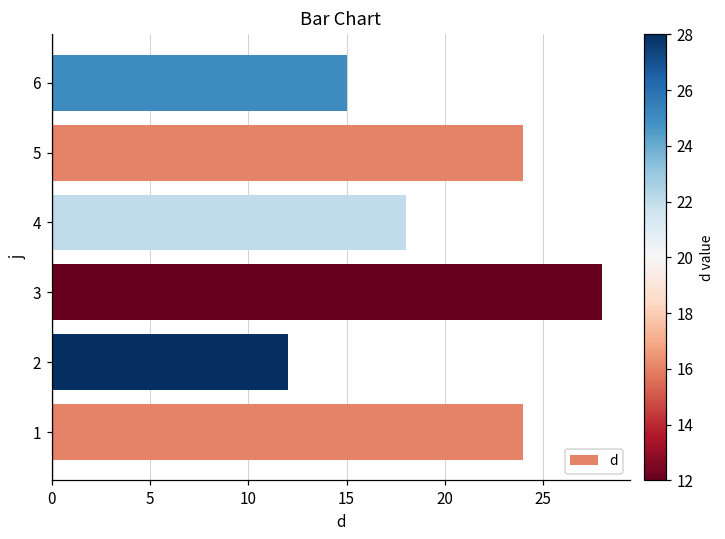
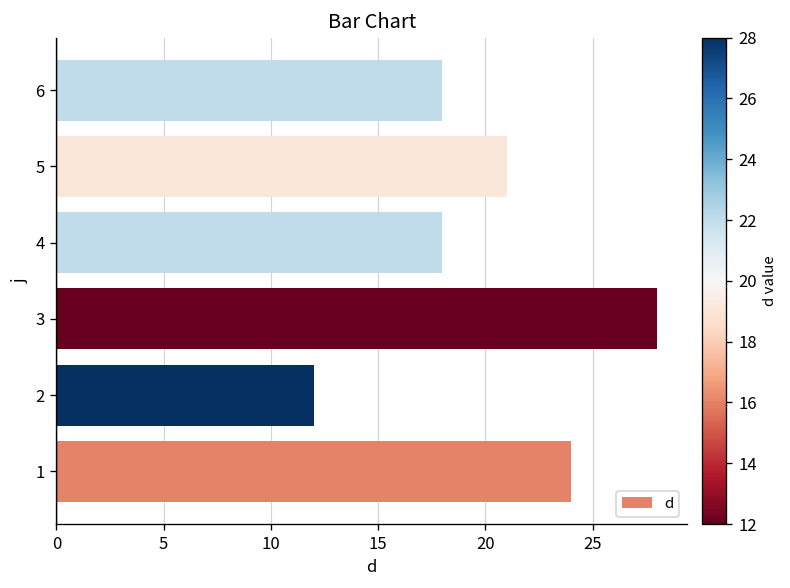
6: 15 -> 18
5: 24 -> 21
